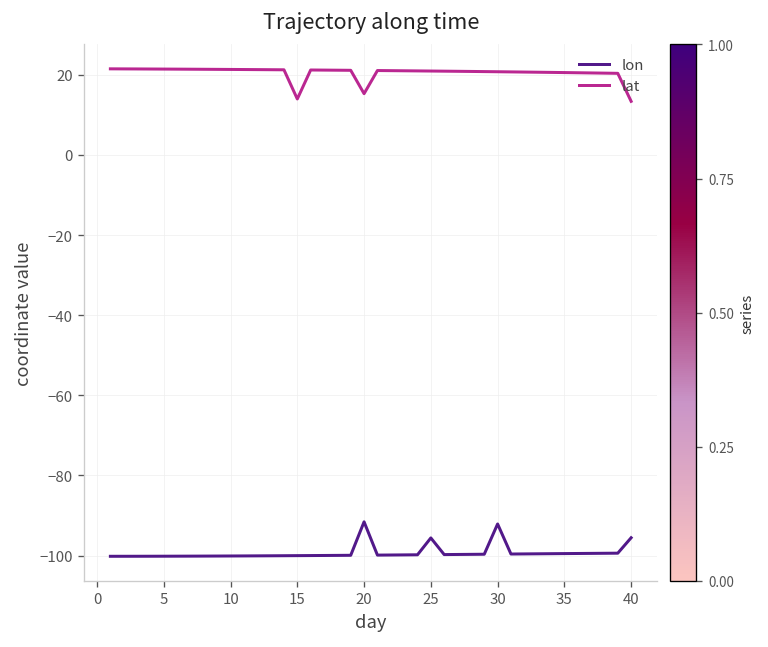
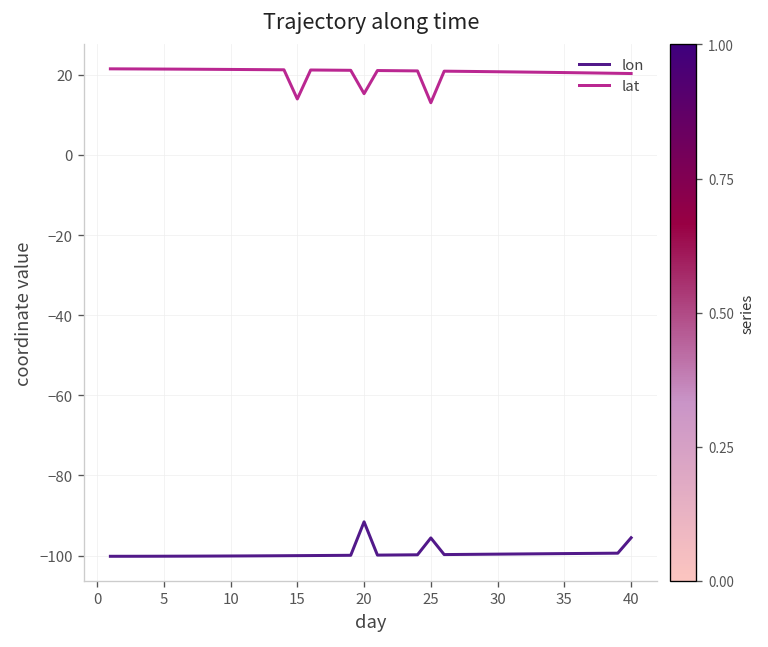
lat, 25: 21 -> 13
lon, 30: -92 -> -100
lat, 40: 13 -> 20
